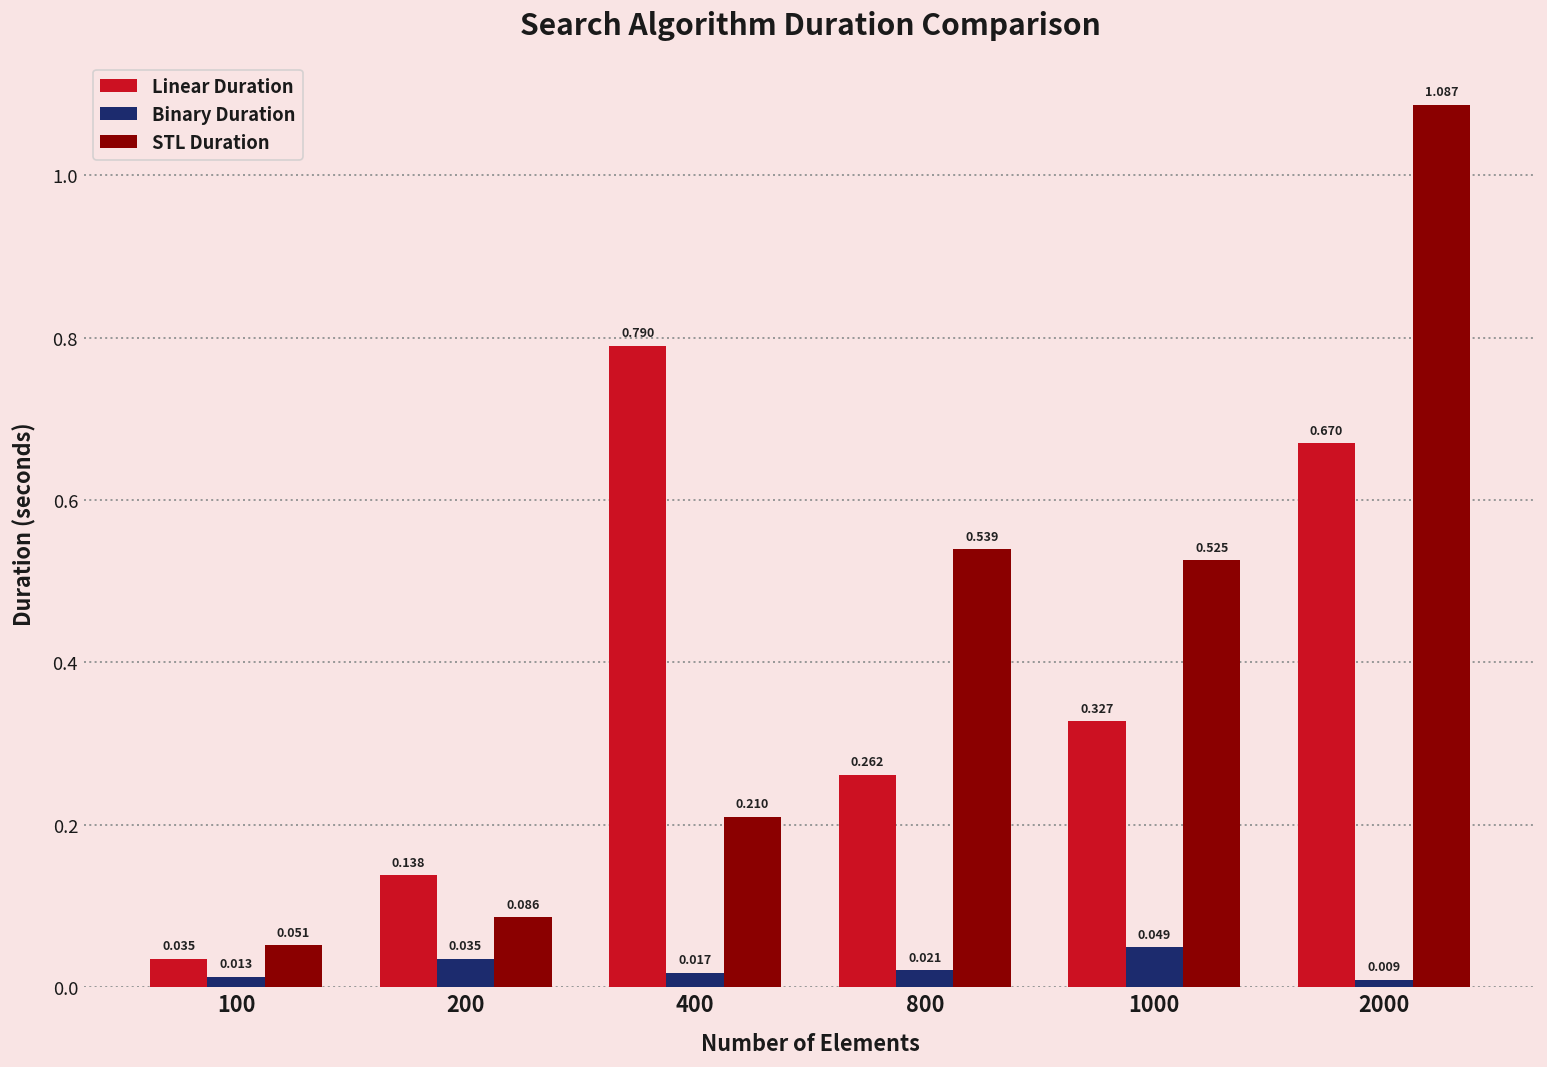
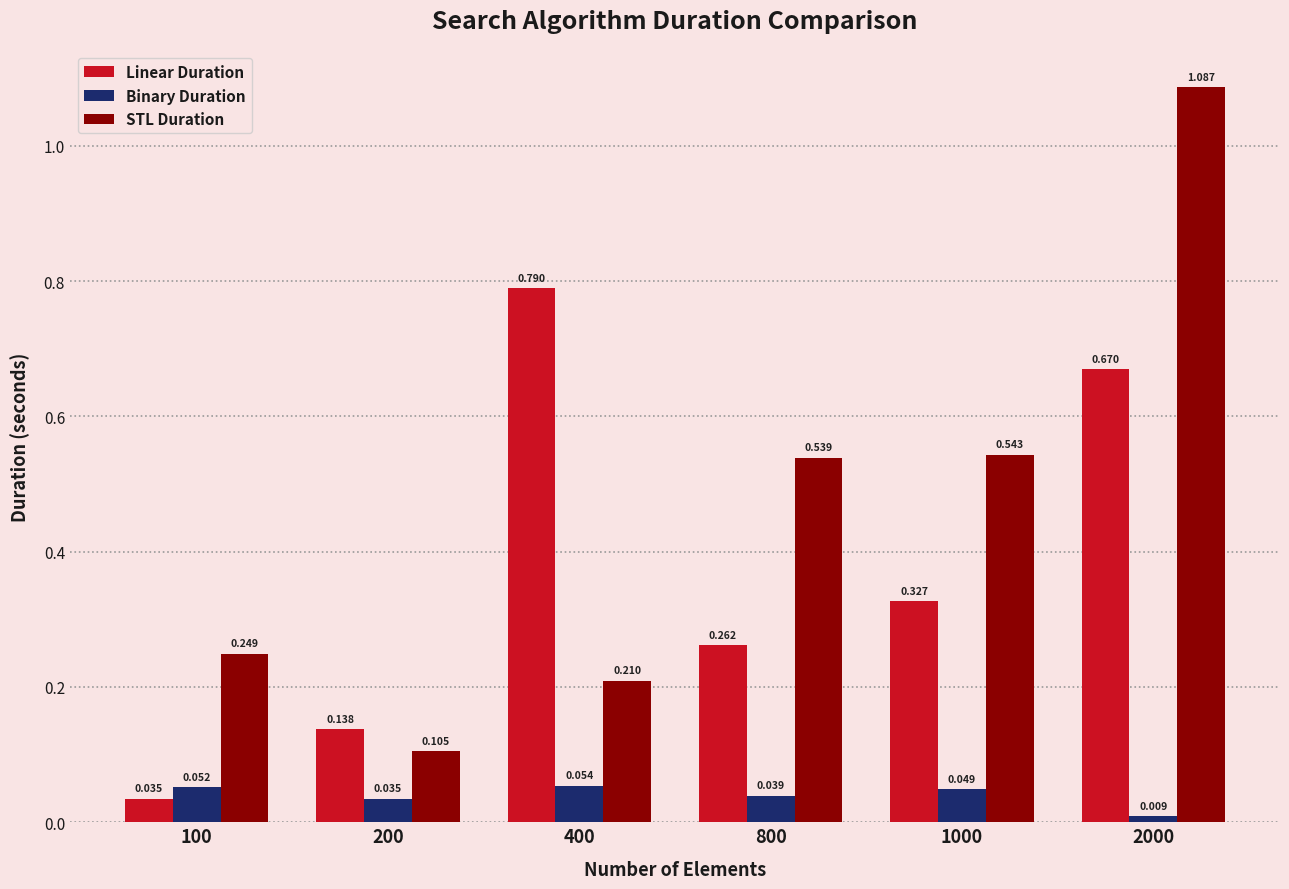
Binary Duration, 100: 0.013 -> 0.052
STL Duration, 100: 0.051 -> 0.249
STL Duration, 200: 0.086 -> 0.105
Binary Duration, 400: 0.017 -> 0.054
Binary Duration, 800: 0.021 -> 0.039
STL Duration, 1000: 0.525 -> 0.543
